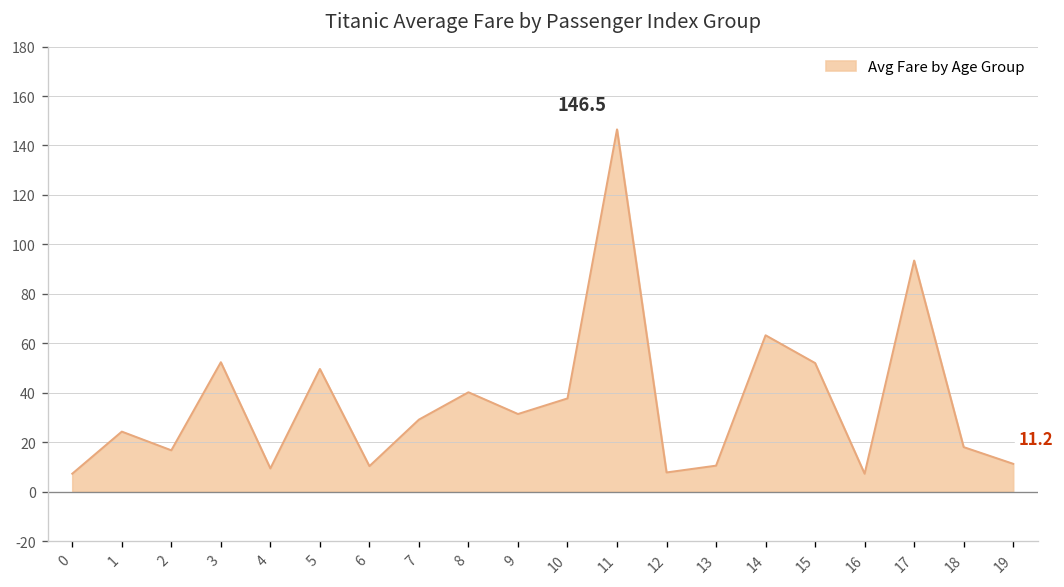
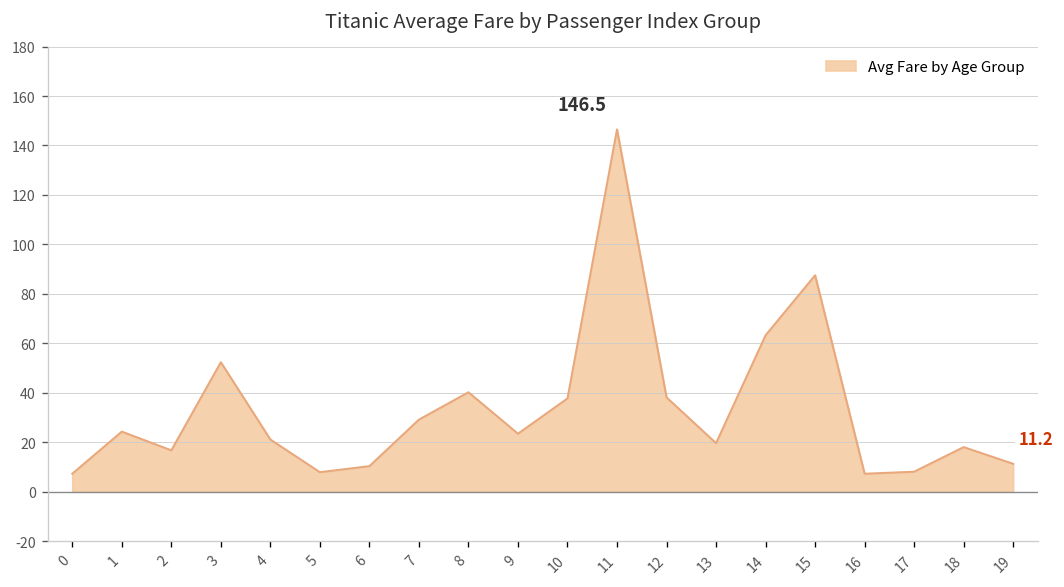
4: 9 -> 21
5: 50 -> 8
9: 31 -> 23
12: 8 -> 38
13: 11 -> 20
15: 52 -> 88
17: 93 -> 8
